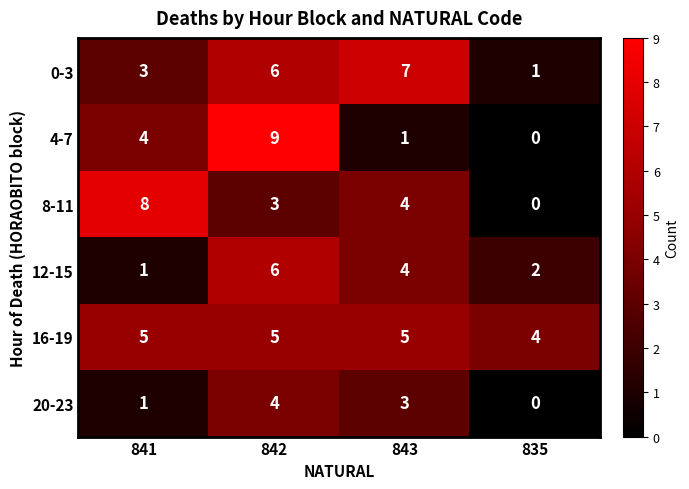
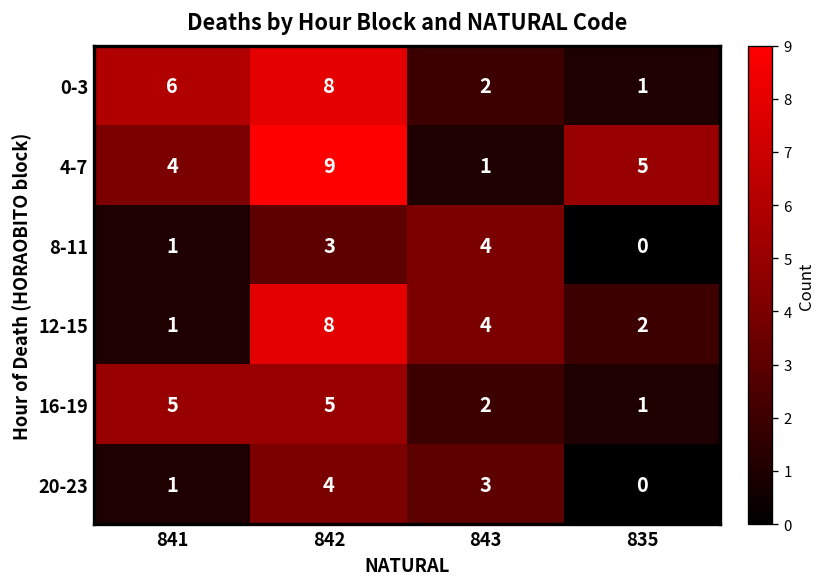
0-3, 841: 3 -> 6
0-3, 842: 6 -> 8
0-3, 843: 7 -> 2
4-7, 835: 0 -> 5
8-11, 841: 8 -> 1
12-15, 842: 6 -> 8
16-19, 843: 5 -> 2
16-19, 835: 4 -> 1
